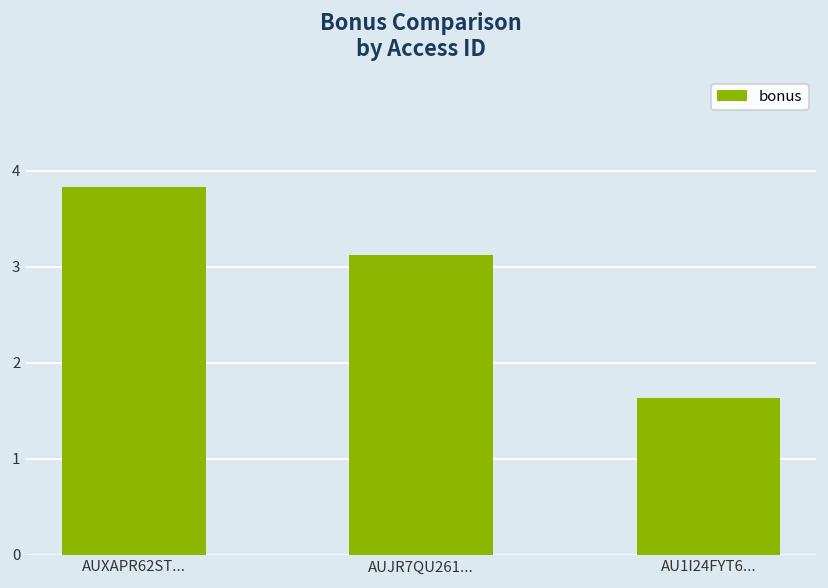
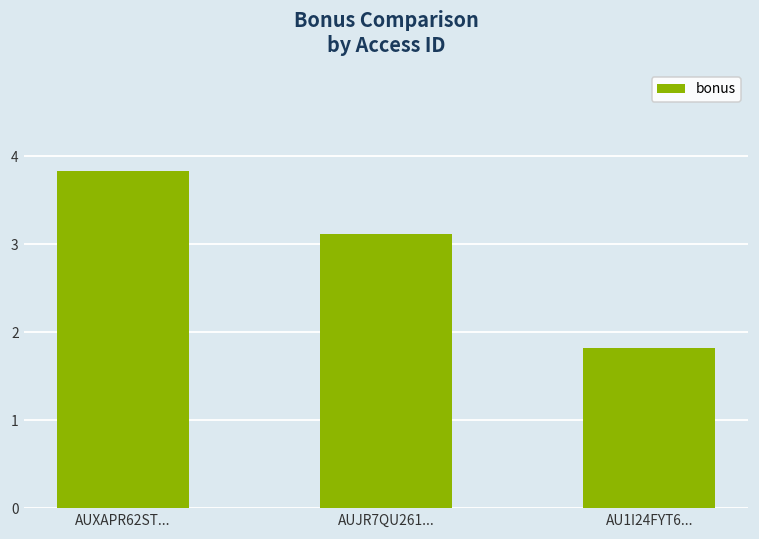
AU1I24FYT6...: 1.6 -> 1.8
